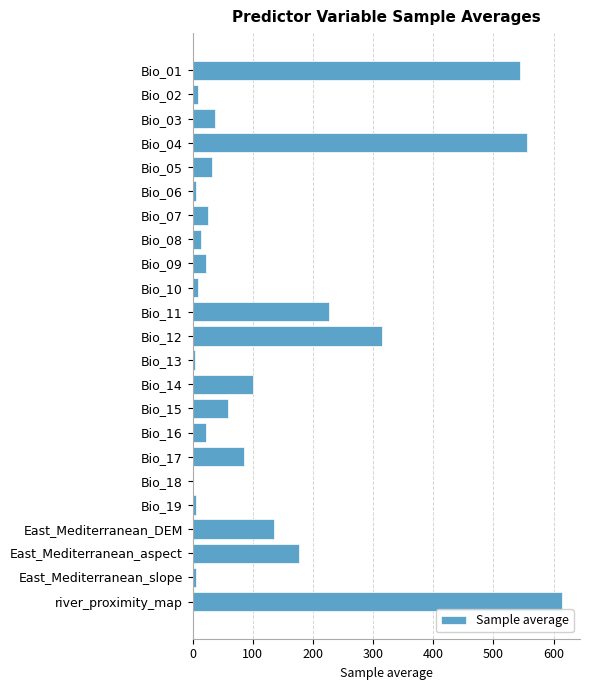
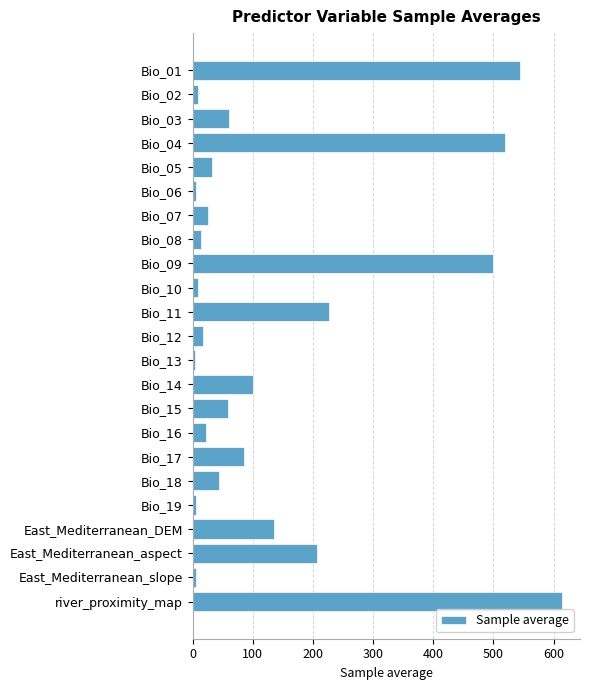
Bio_03: 40 -> 60
Bio_04: 560 -> 520
Bio_09: 20 -> 500
Bio_12: 310 -> 20
Bio_18: 0 -> 40
East_Mediterranean_aspect: 180 -> 210
